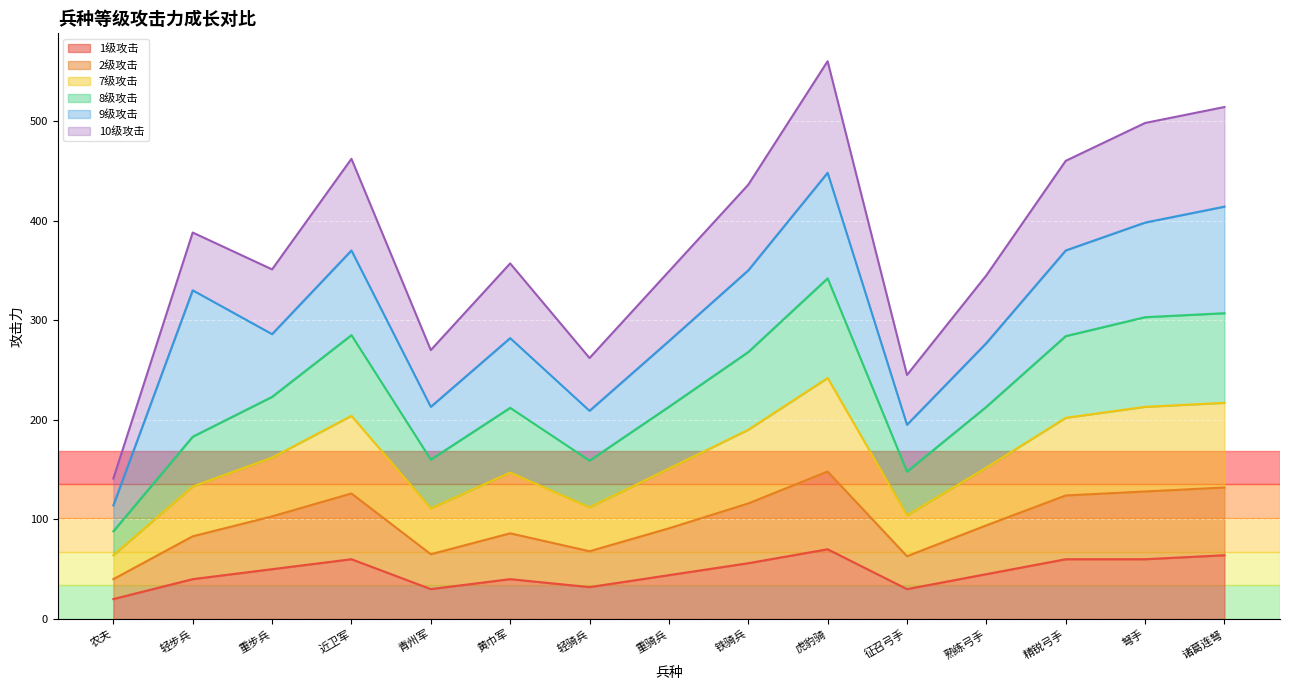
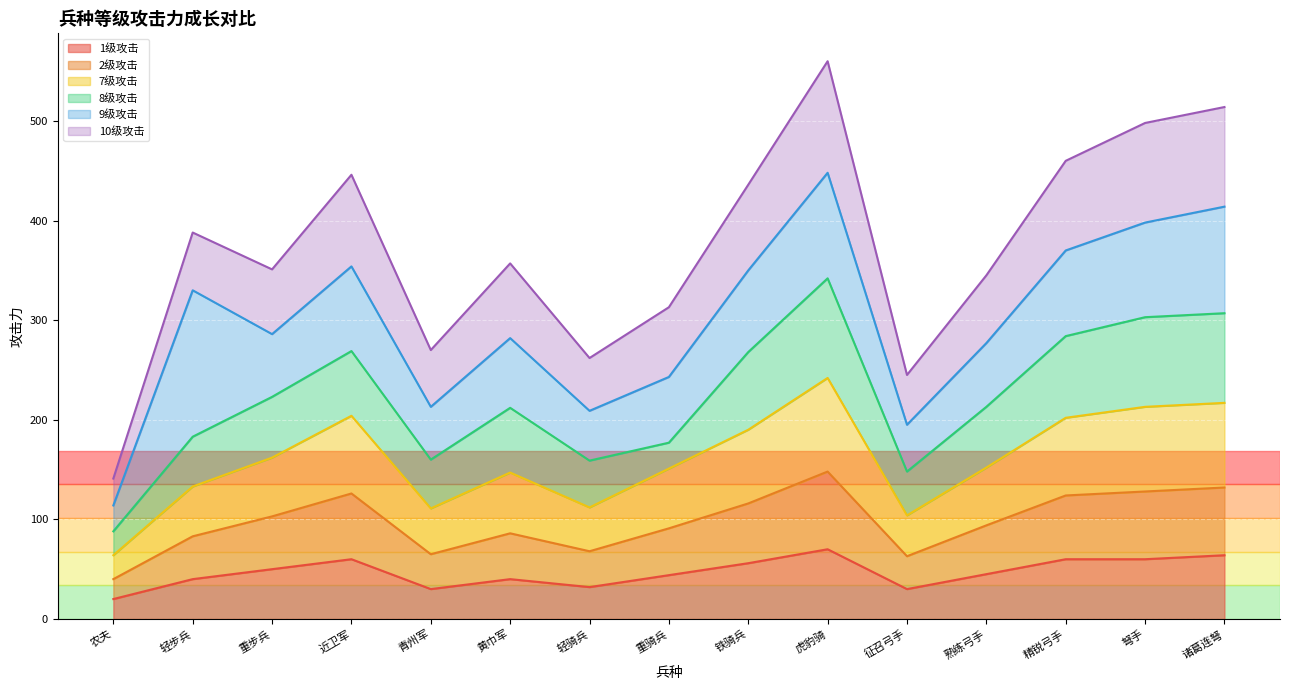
8级攻击, 近卫军: 80 -> 70
8级攻击, 重骑兵: 60 -> 30
